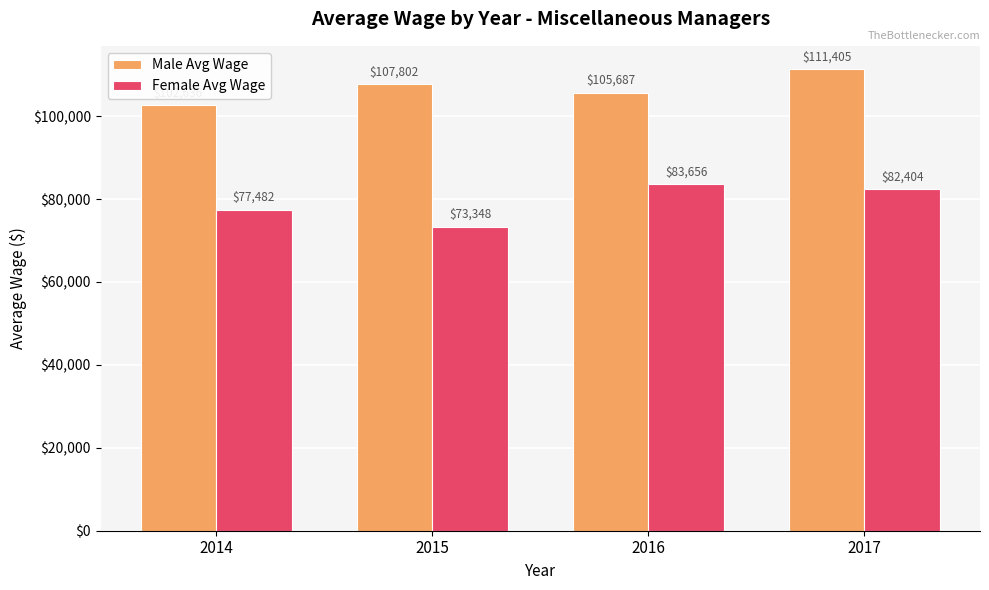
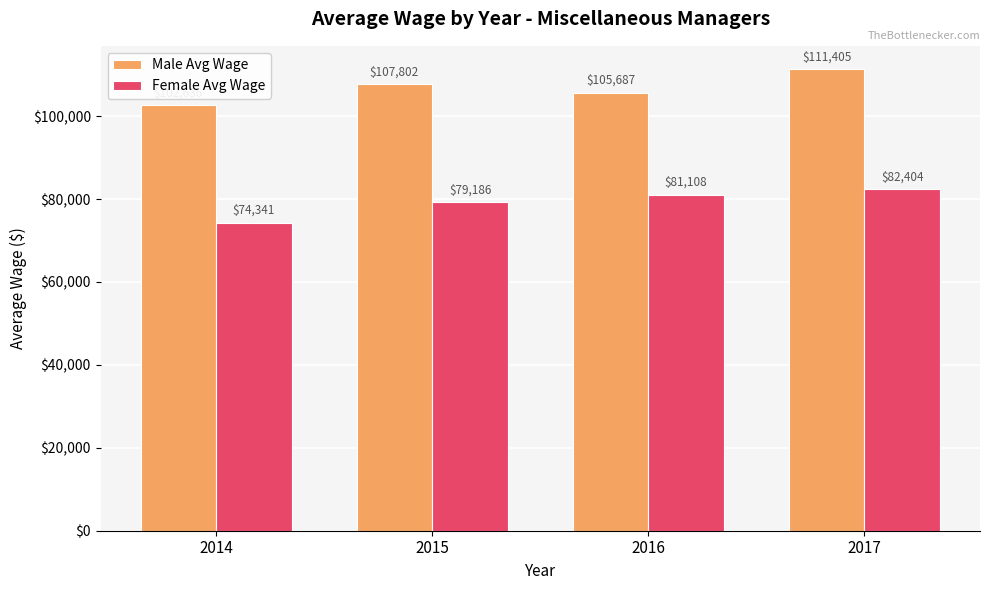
Female Avg Wage, 2014: $77,482 -> $74,341
Female Avg Wage, 2015: $73,348 -> $79,186
Female Avg Wage, 2016: $83,656 -> $81,108
